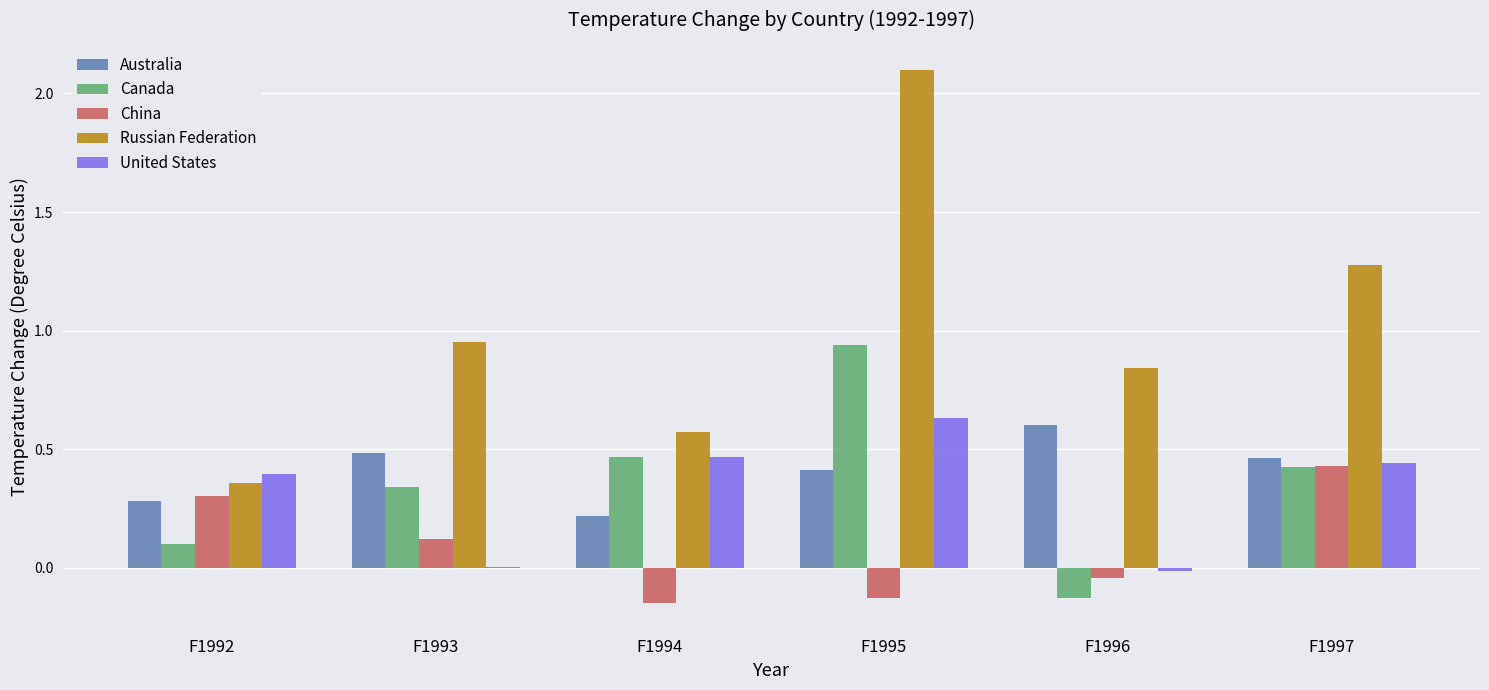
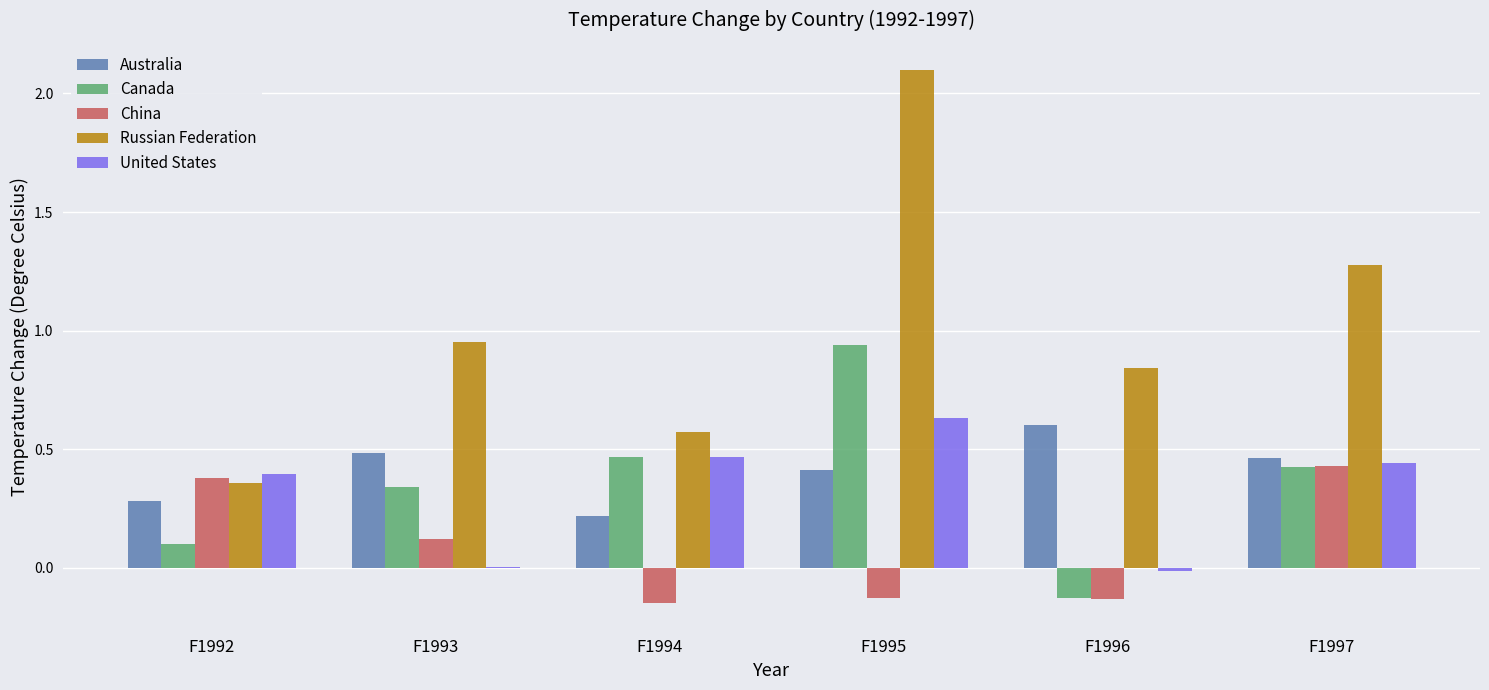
China, F1992: 0.30 -> 0.38
China, F1996: -0.04 -> -0.13
